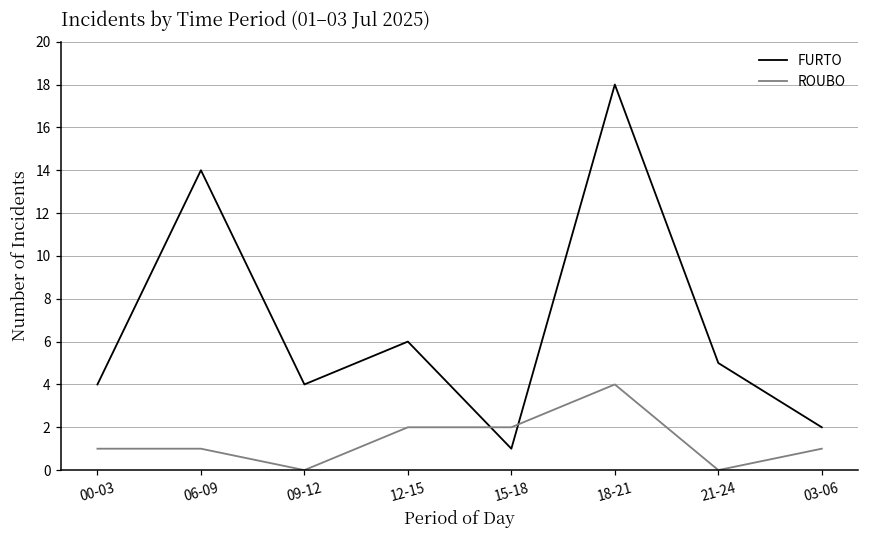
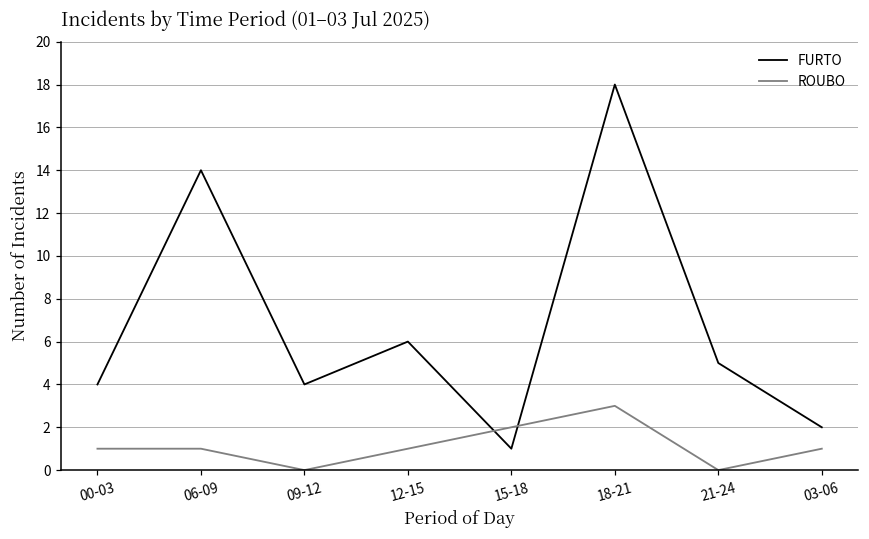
ROUBO, 12-15: 2 -> 1
ROUBO, 18-21: 4 -> 3
